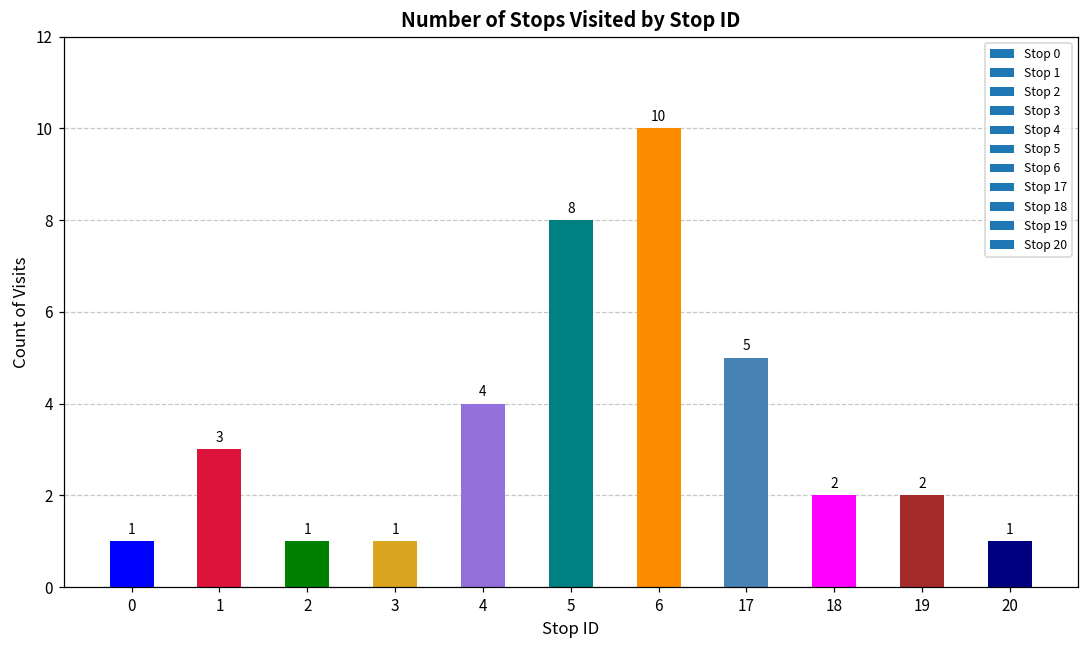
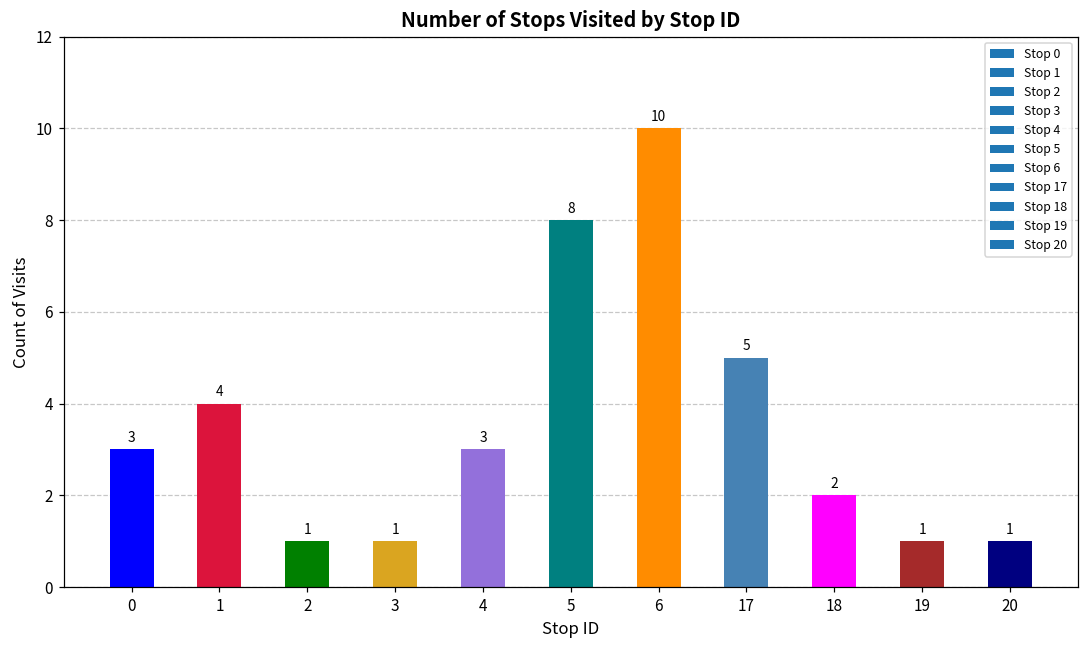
0: 1 -> 3
1: 3 -> 4
4: 4 -> 3
19: 2 -> 1
